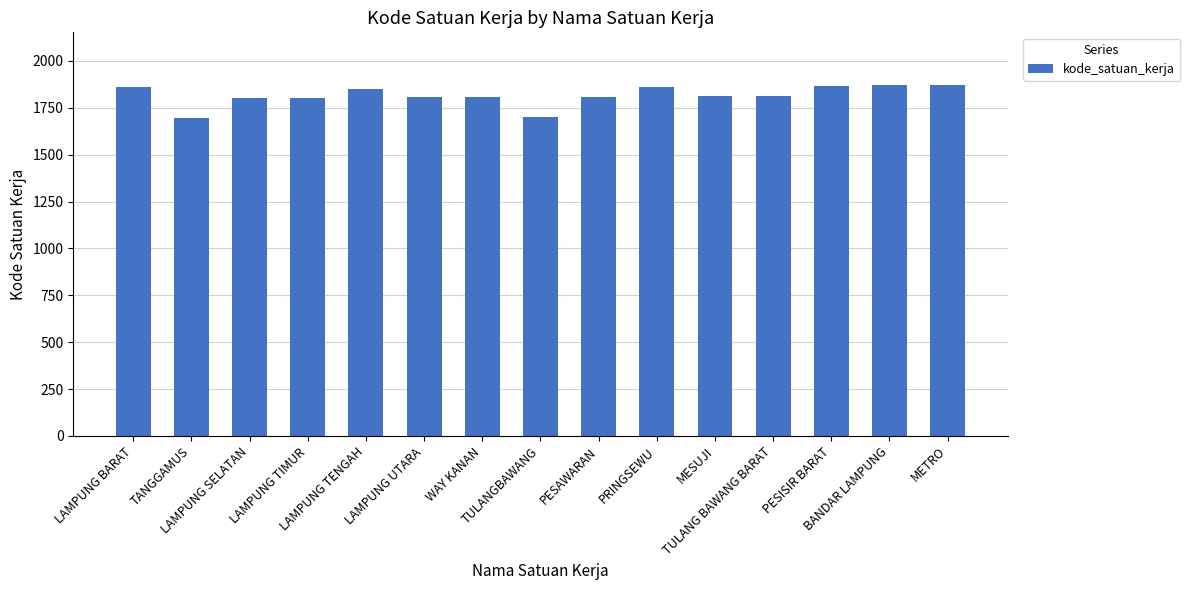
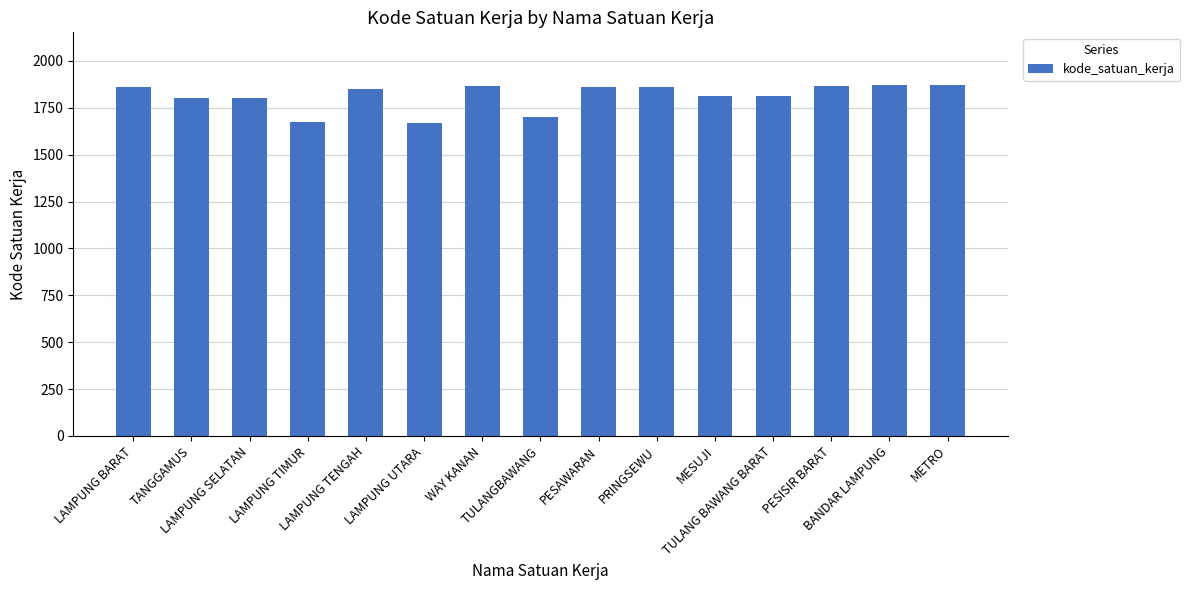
TANGGAMUS: 1700 -> 1800
LAMPUNG TIMUR: 1800 -> 1670
LAMPUNG UTARA: 1810 -> 1670
WAY KANAN: 1810 -> 1860
PESAWARAN: 1810 -> 1860
